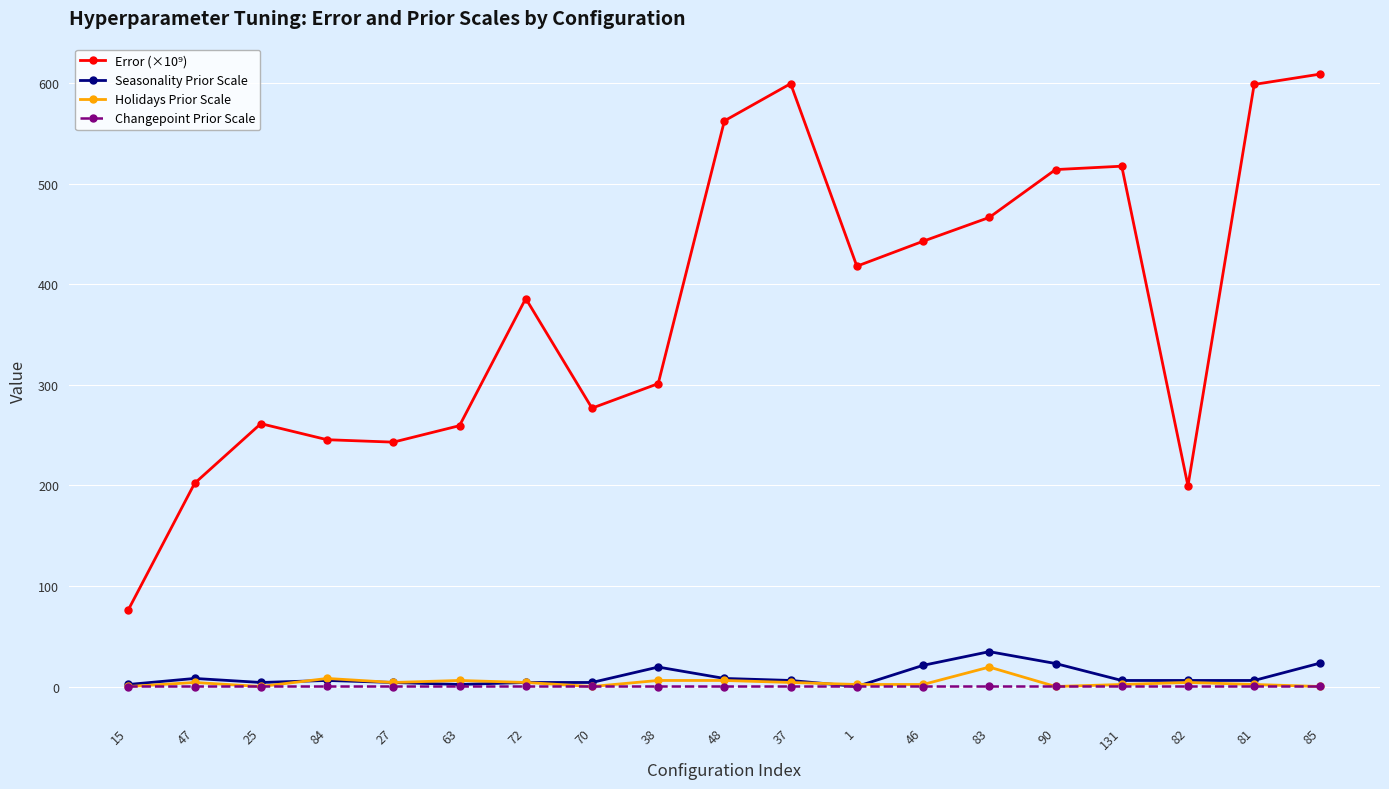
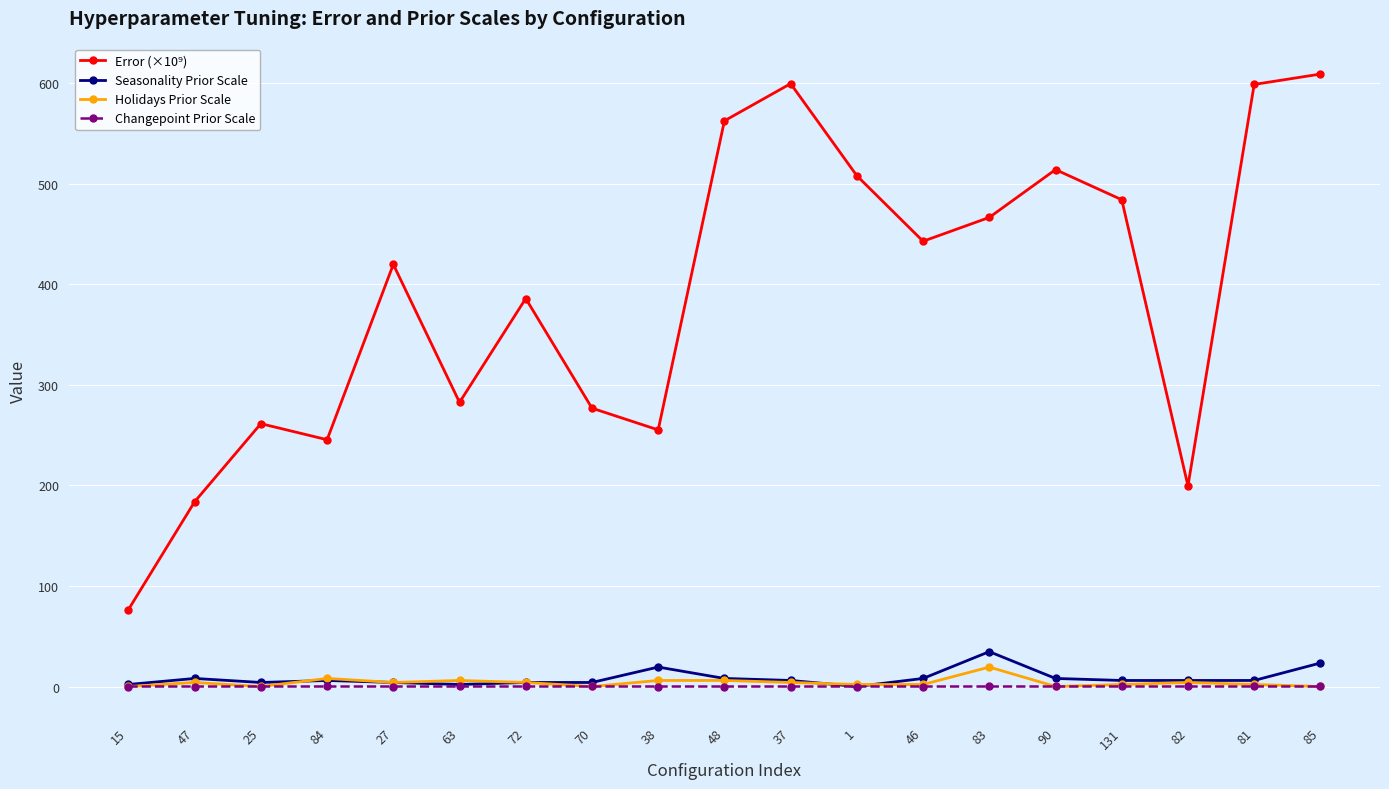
Error (×10⁹), 47: 202 -> 184
Error (×10⁹), 27: 243 -> 420
Error (×10⁹), 63: 259 -> 283
Error (×10⁹), 38: 301 -> 255
Error (×10⁹), 1: 418 -> 508
Seasonality Prior Scale, 46: 21 -> 8
Seasonality Prior Scale, 90: 23 -> 8
Error (×10⁹), 131: 518 -> 484
